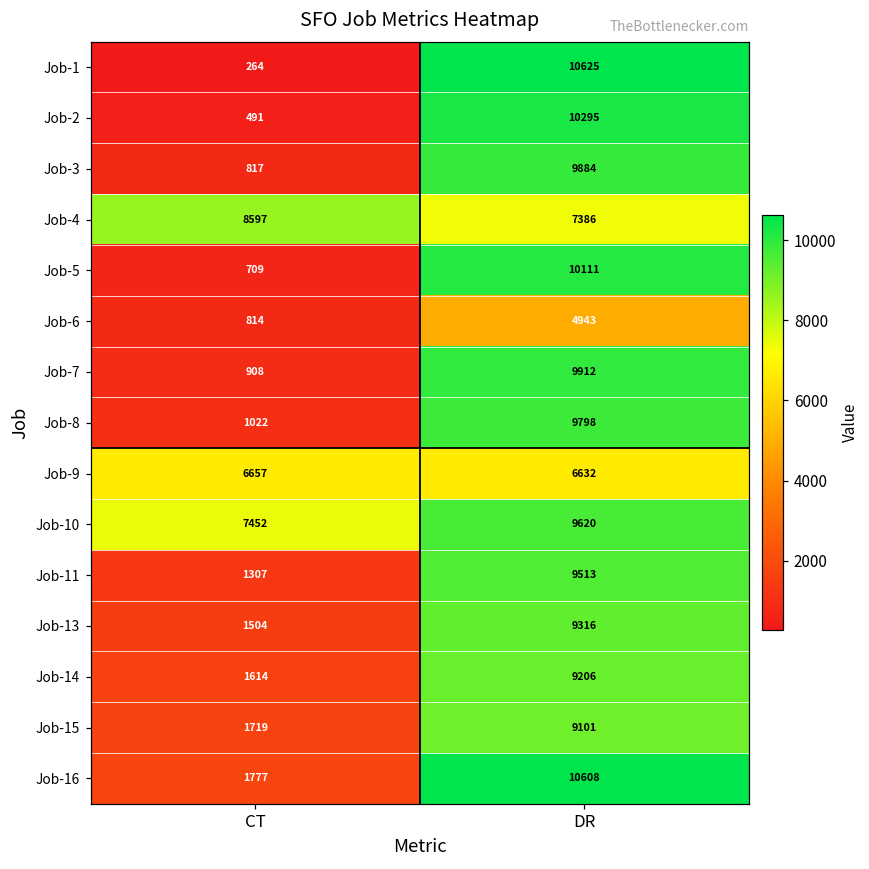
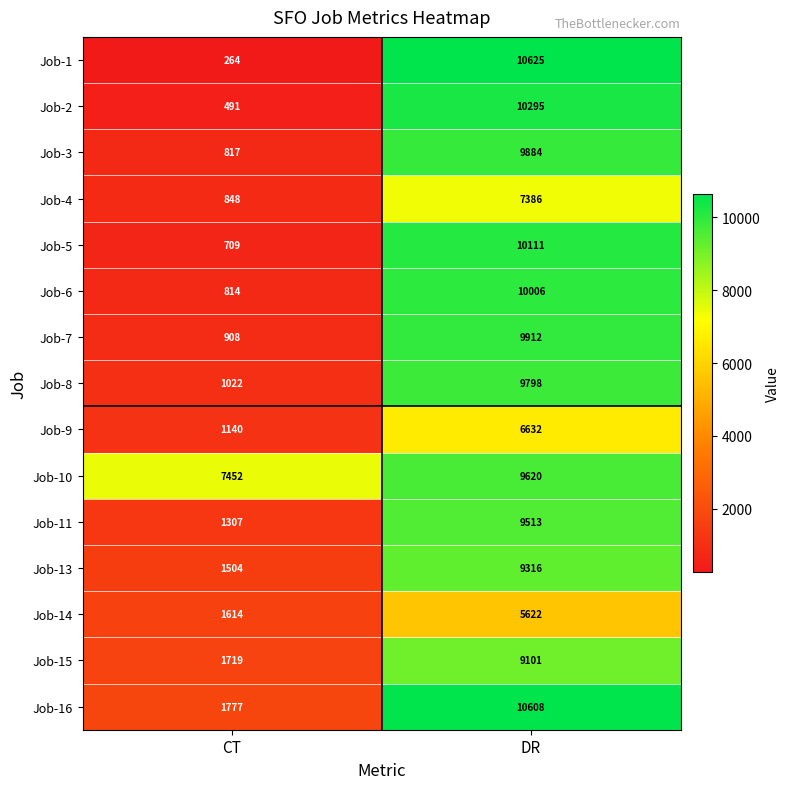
Job-4, CT: 8597 -> 848
Job-6, DR: 4943 -> 10006
Job-9, CT: 6657 -> 1140
Job-14, DR: 9206 -> 5622
